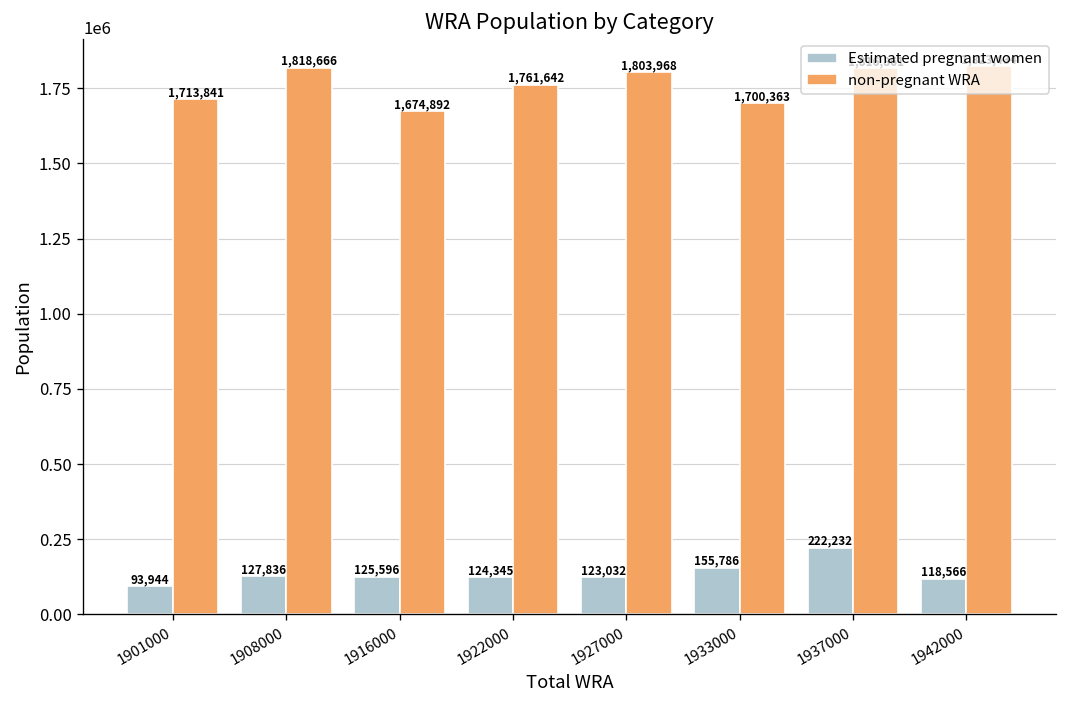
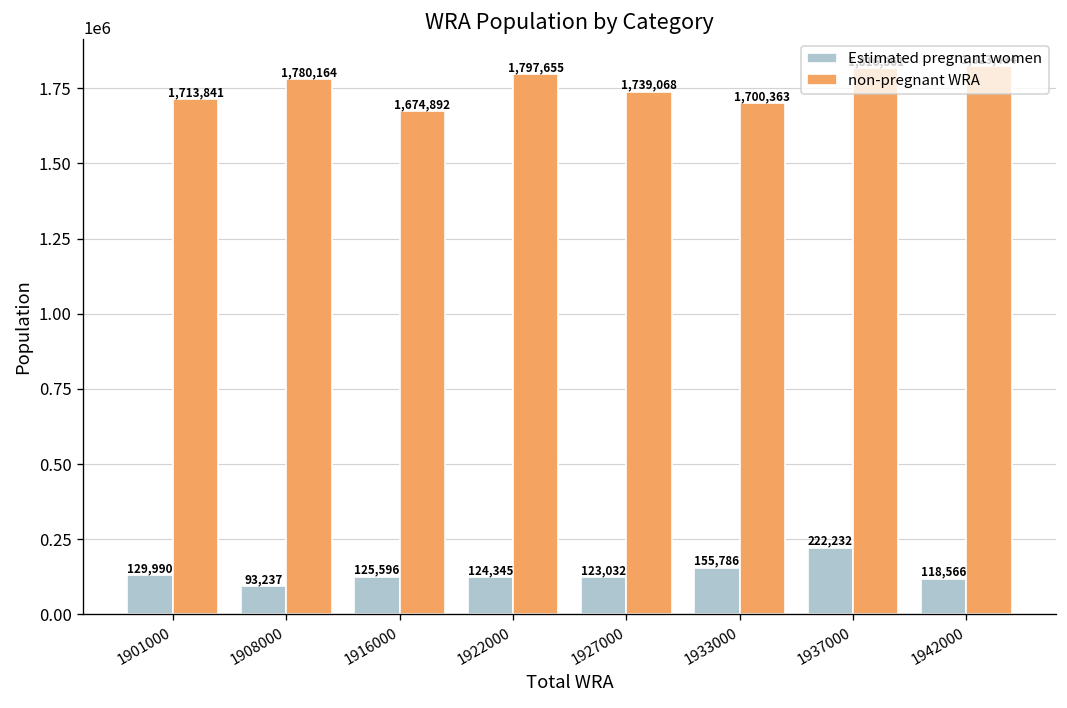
Estimated pregnant women, 1901000: 93,944 -> 129,990
Estimated pregnant women, 1908000: 127,836 -> 93,237
non-pregnant WRA, 1908000: 1,818,666 -> 1,780,164
non-pregnant WRA, 1922000: 1,761,642 -> 1,797,655
non-pregnant WRA, 1927000: 1,803,968 -> 1,739,068
